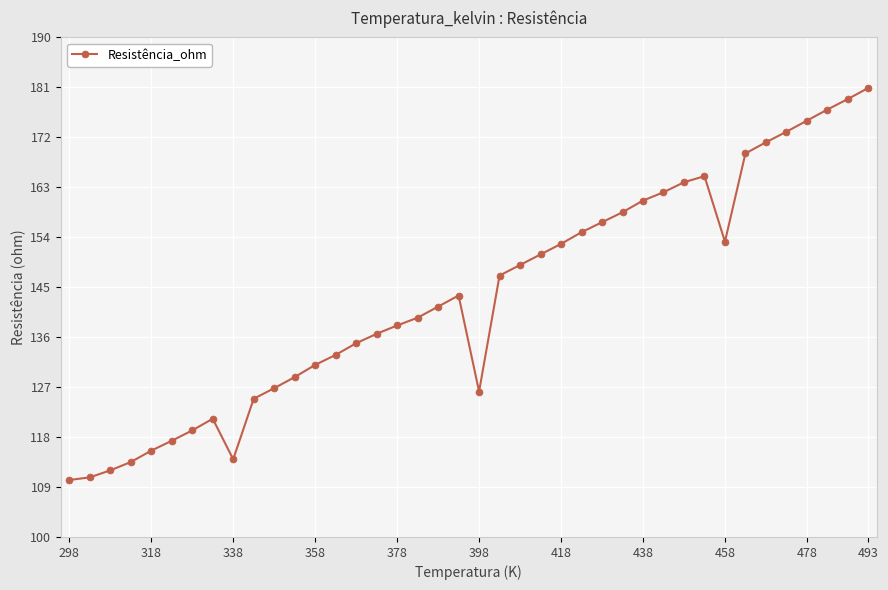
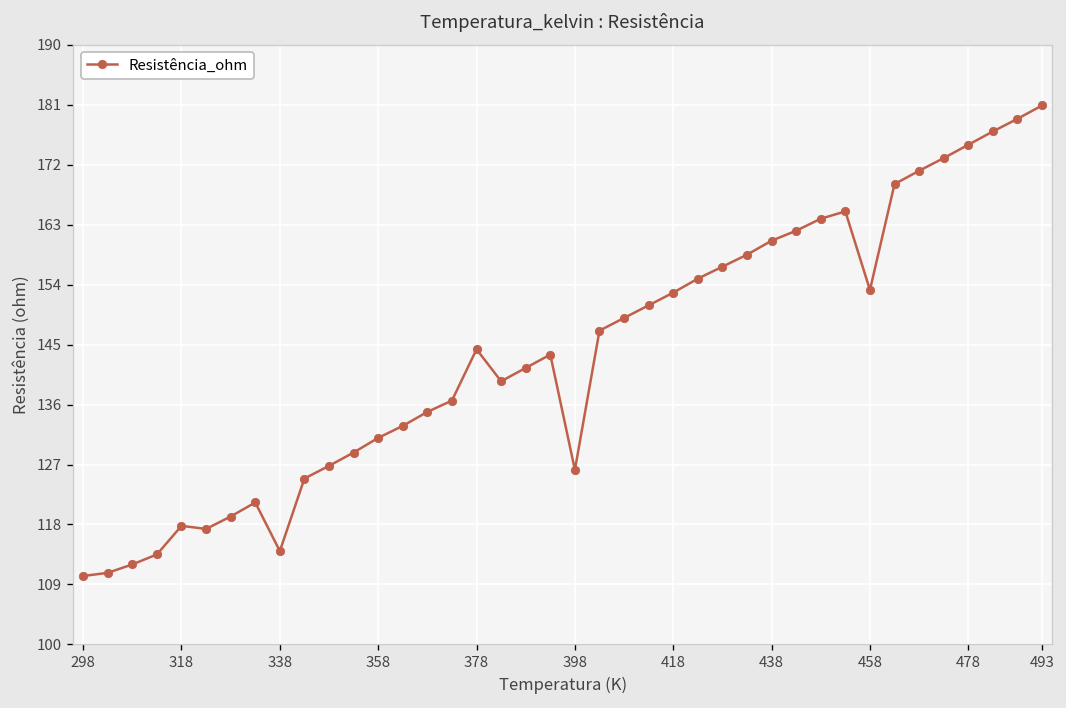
318: 116 -> 118
378: 138 -> 144
